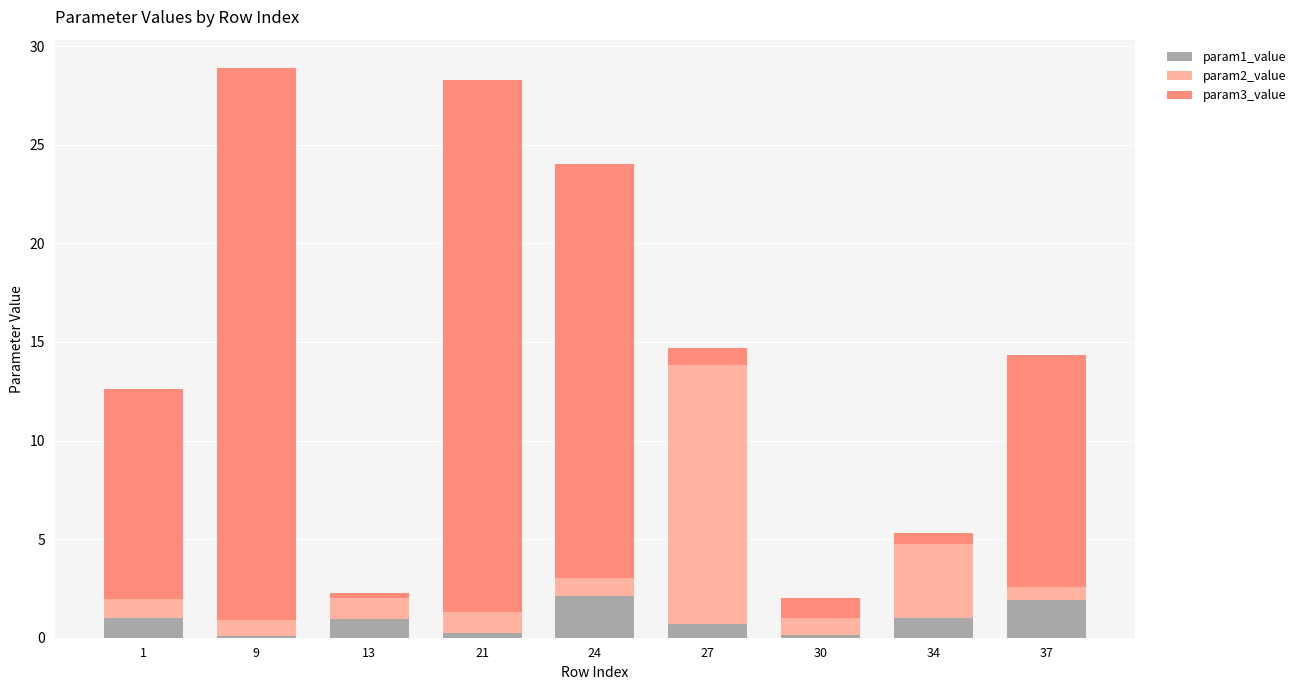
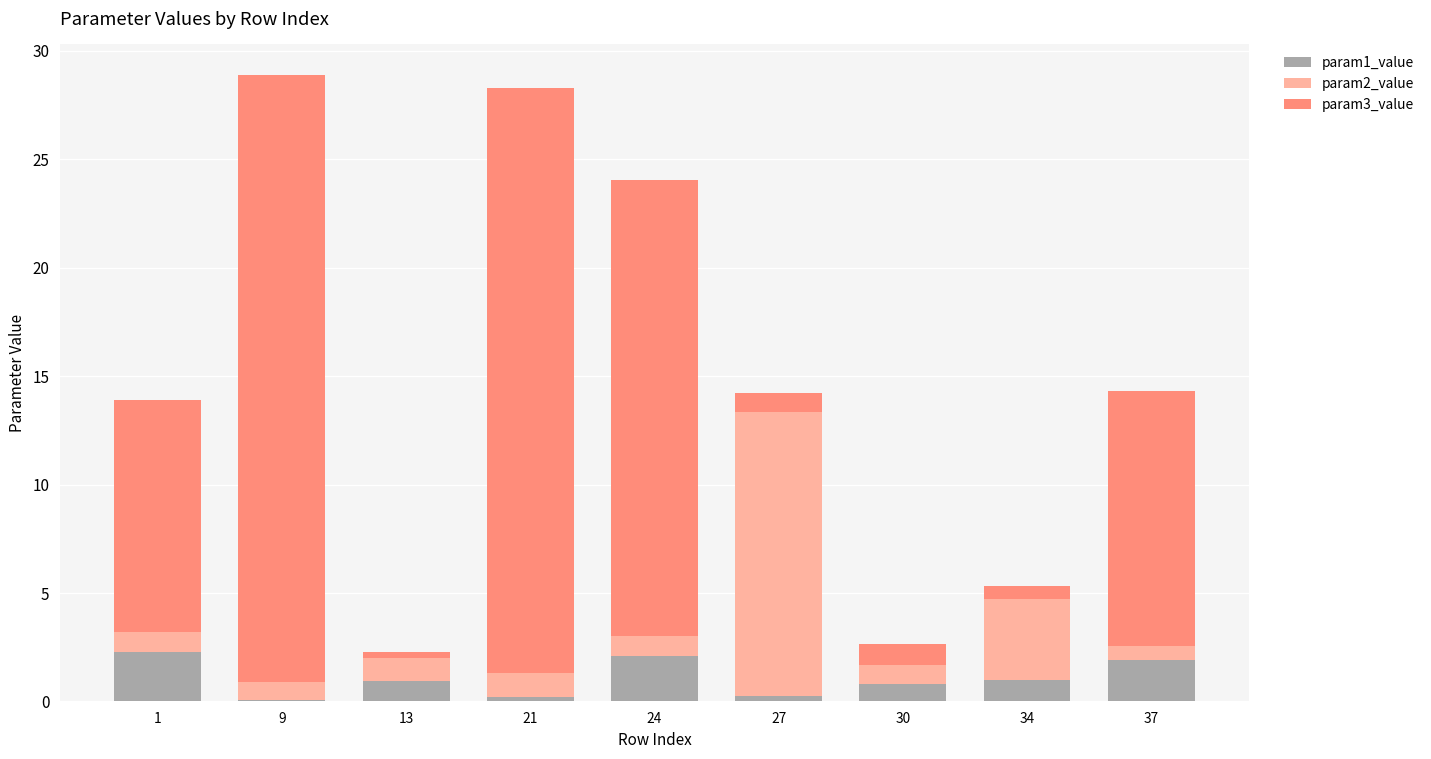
param1_value, 1: 1.0 -> 2.3
param1_value, 27: 0.7 -> 0.2
param1_value, 30: 0.1 -> 0.8
